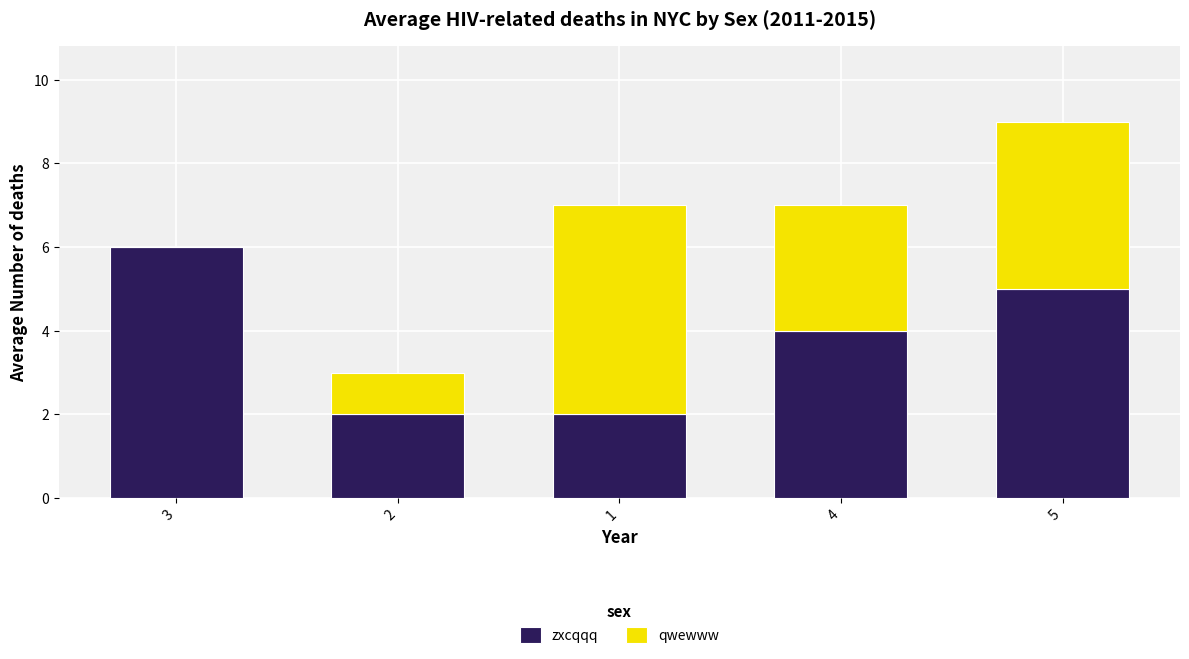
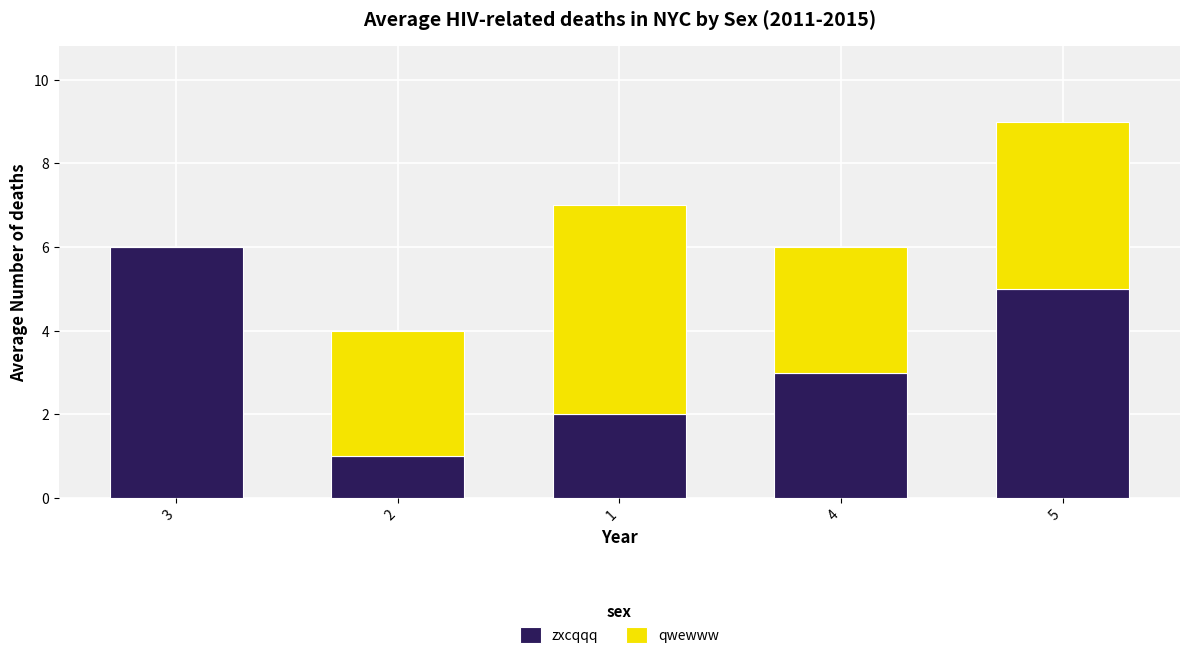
zxcqqq, 2: 2 -> 1
qwewww, 2: 1 -> 3
zxcqqq, 4: 4 -> 3
